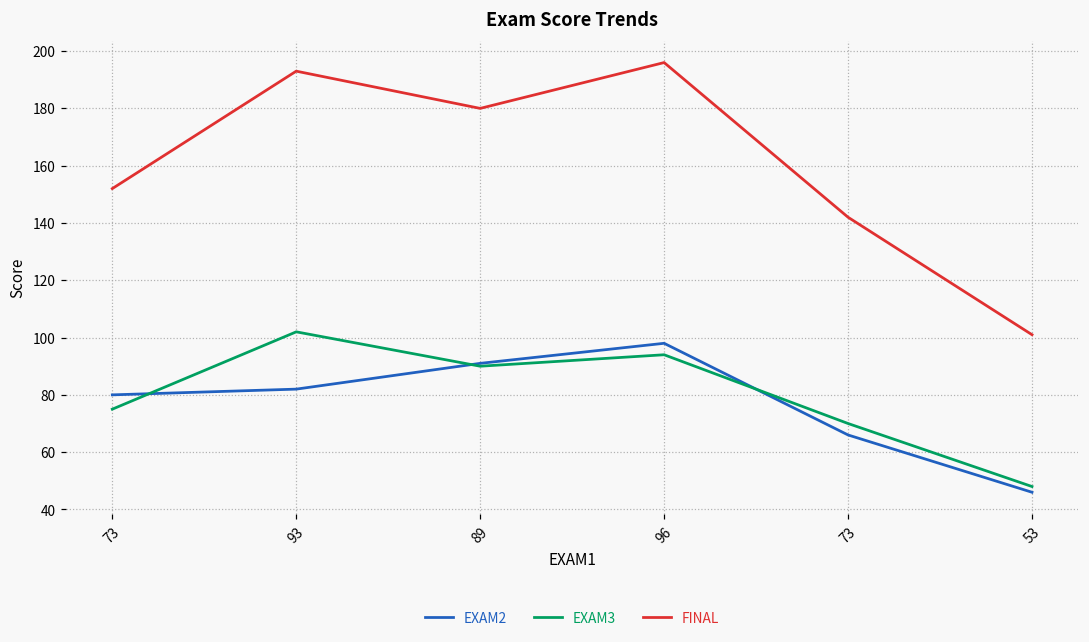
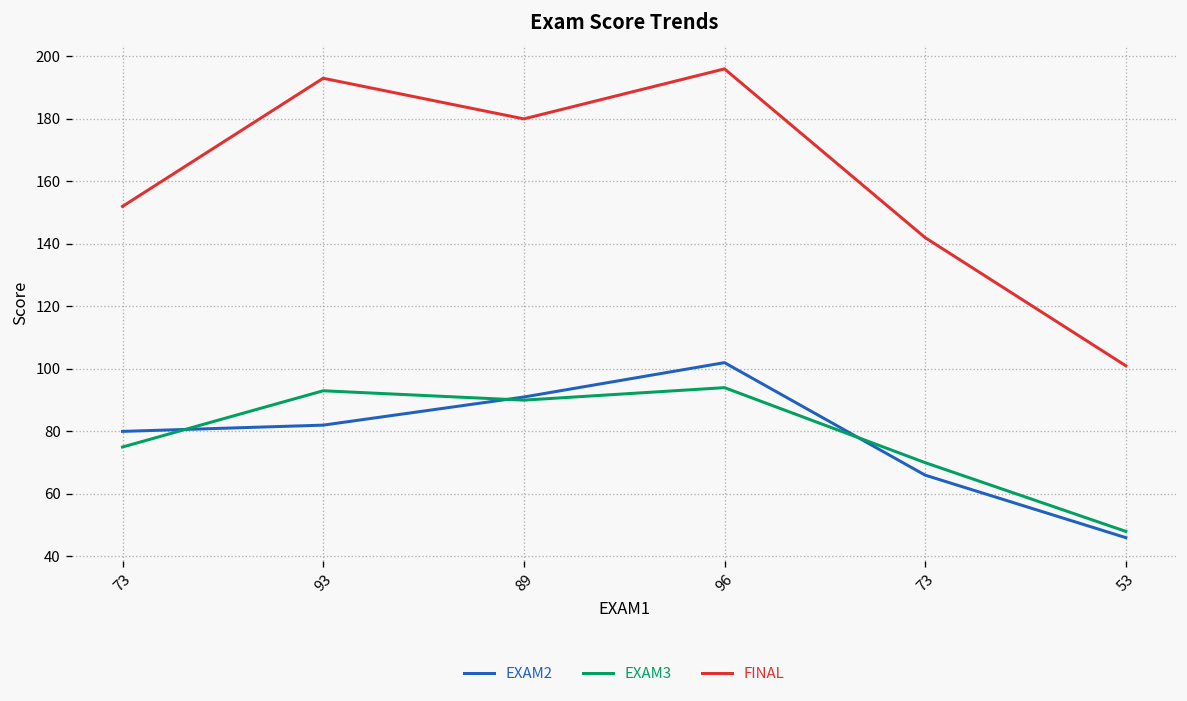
EXAM3, 93: 102 -> 93
EXAM2, 96: 98 -> 102
